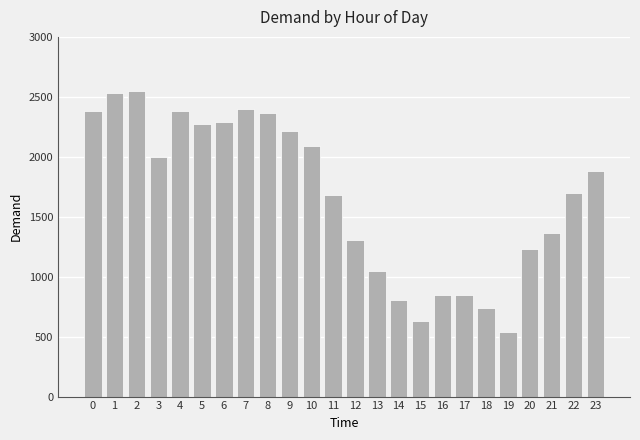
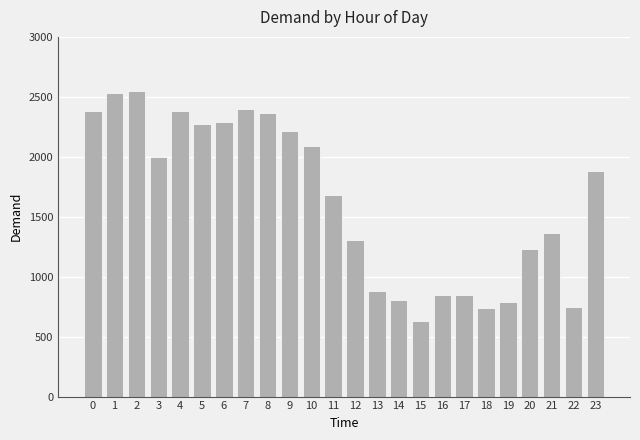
13: 1050 -> 880
19: 540 -> 790
22: 1700 -> 740
